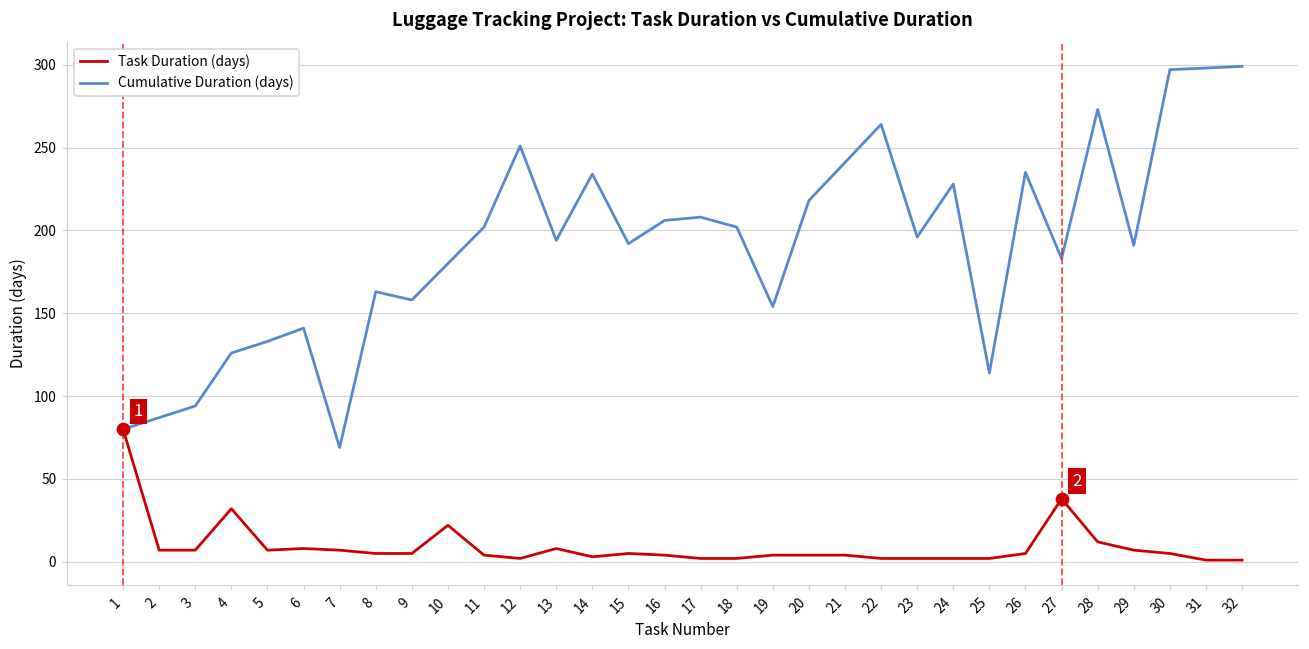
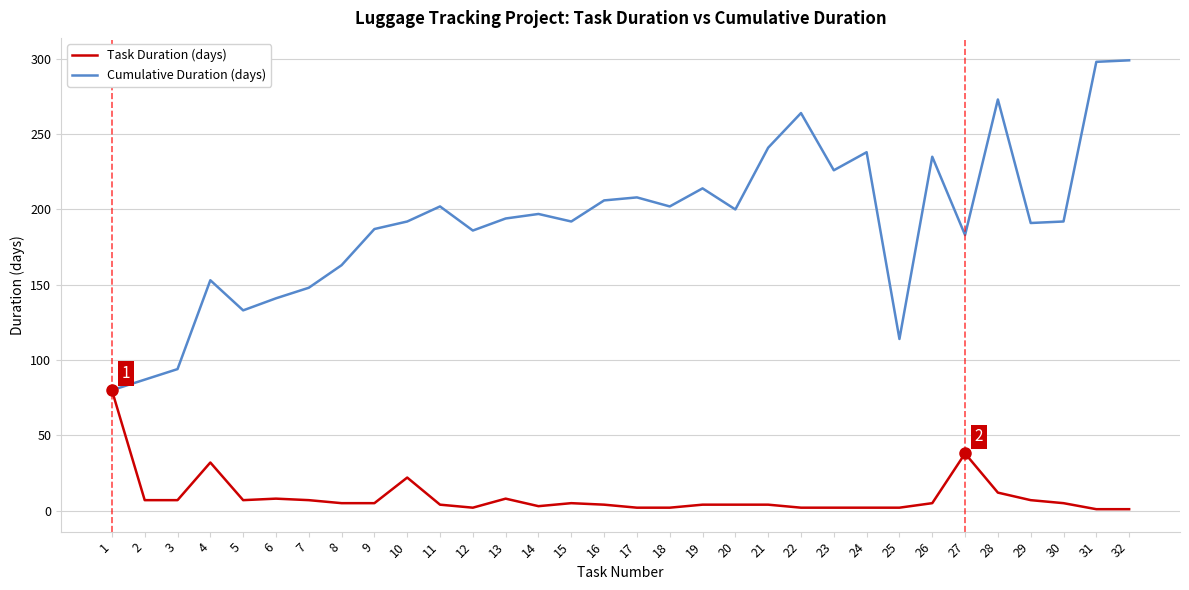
Cumulative Duration (days), 4: 126 -> 153
Cumulative Duration (days), 7: 69 -> 148
Cumulative Duration (days), 9: 158 -> 187
Cumulative Duration (days), 10: 180 -> 192
Cumulative Duration (days), 12: 251 -> 186
Cumulative Duration (days), 14: 234 -> 197
Cumulative Duration (days), 19: 154 -> 214
Cumulative Duration (days), 20: 218 -> 200
Cumulative Duration (days), 23: 196 -> 226
Cumulative Duration (days), 24: 228 -> 238
Cumulative Duration (days), 30: 297 -> 192
